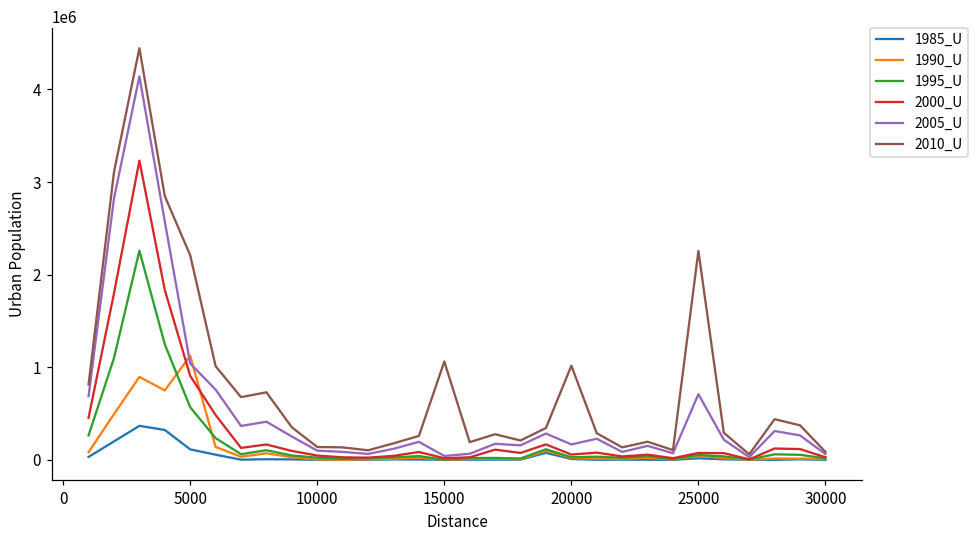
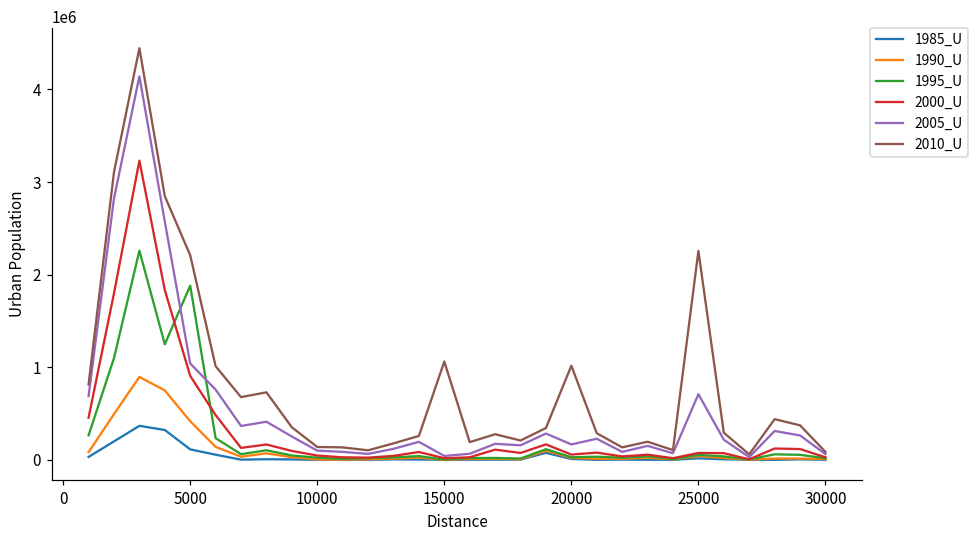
1990_U, 5000: 1100000 -> 400000
1995_U, 5000: 600000 -> 1900000
